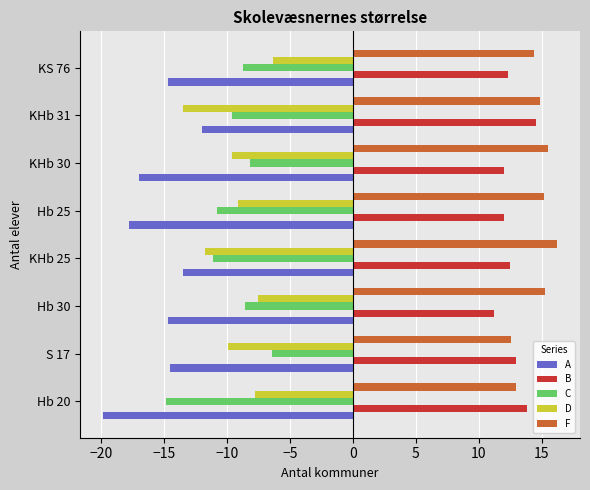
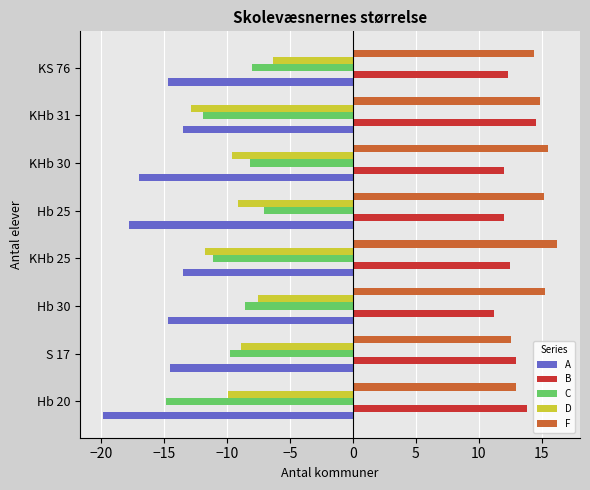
C, KS 76: -8.7 -> -8.0
D, KHb 31: -13.5 -> -12.8
C, KHb 31: -9.6 -> -11.9
A, KHb 31: -12.0 -> -13.5
C, Hb 25: -10.8 -> -7.1
D, S 17: -9.9 -> -8.9
C, S 17: -6.5 -> -9.8
D, Hb 20: -7.8 -> -9.9
